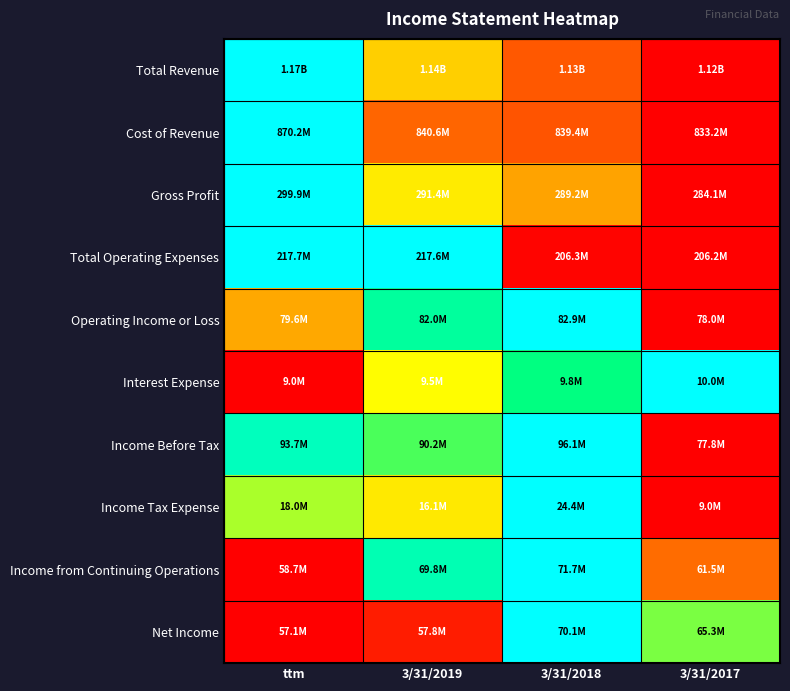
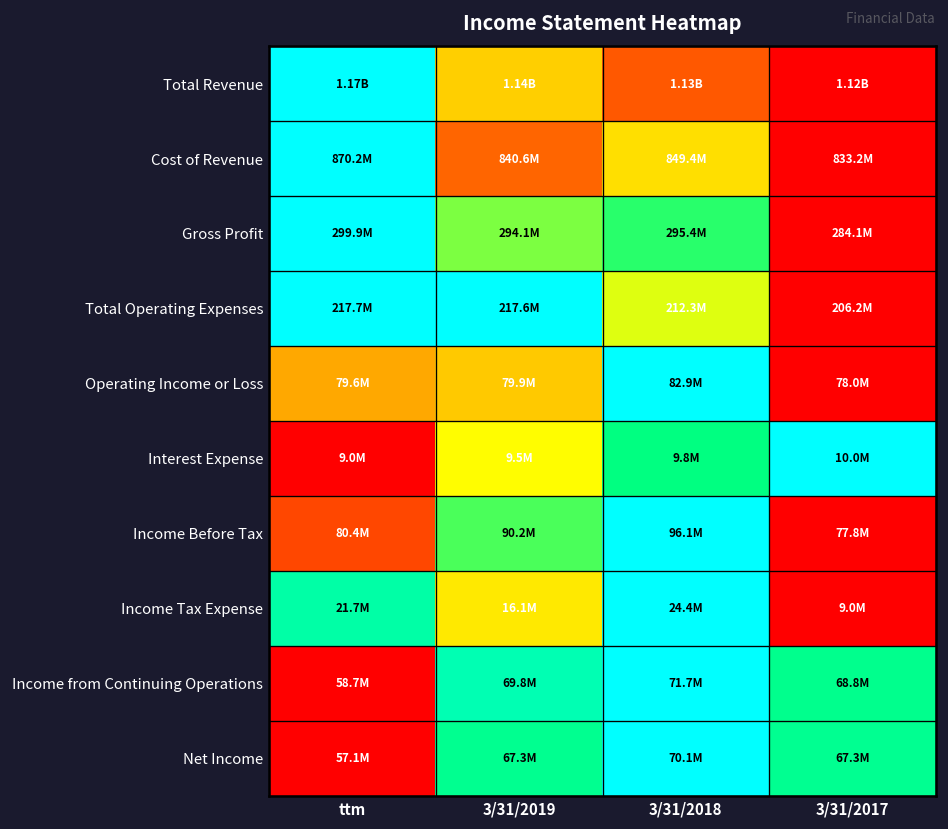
Cost of Revenue, 3/31/2018: 839.4M -> 849.4M
Gross Profit, 3/31/2019: 291.4M -> 294.1M
Gross Profit, 3/31/2018: 289.2M -> 295.4M
Total Operating Expenses, 3/31/2018: 206.3M -> 212.3M
Operating Income or Loss, 3/31/2019: 82.0M -> 79.9M
Income Before Tax, ttm: 93.7M -> 80.4M
Income Tax Expense, ttm: 18.0M -> 21.7M
Income from Continuing Operations, 3/31/2017: 61.5M -> 68.8M
Net Income, 3/31/2019: 57.8M -> 67.3M
Net Income, 3/31/2017: 65.3M -> 67.3M
